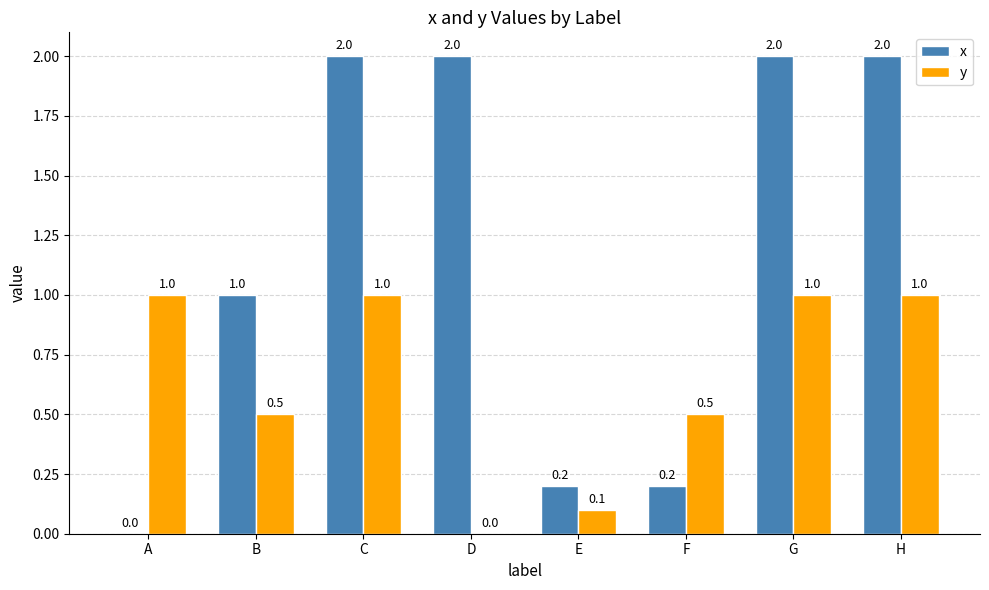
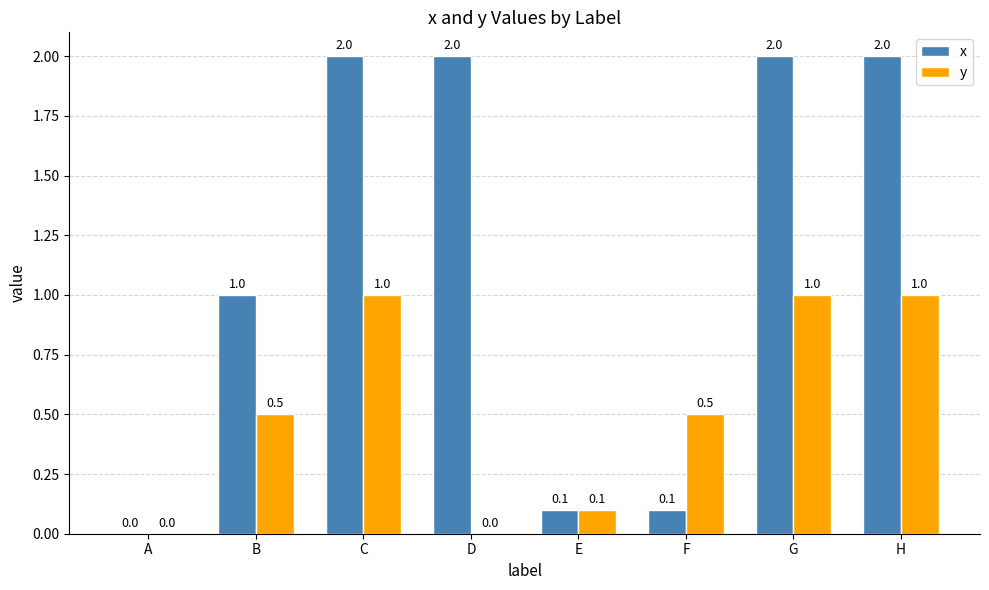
y, A: 1.0 -> 0.0
x, E: 0.2 -> 0.1
x, F: 0.2 -> 0.1
